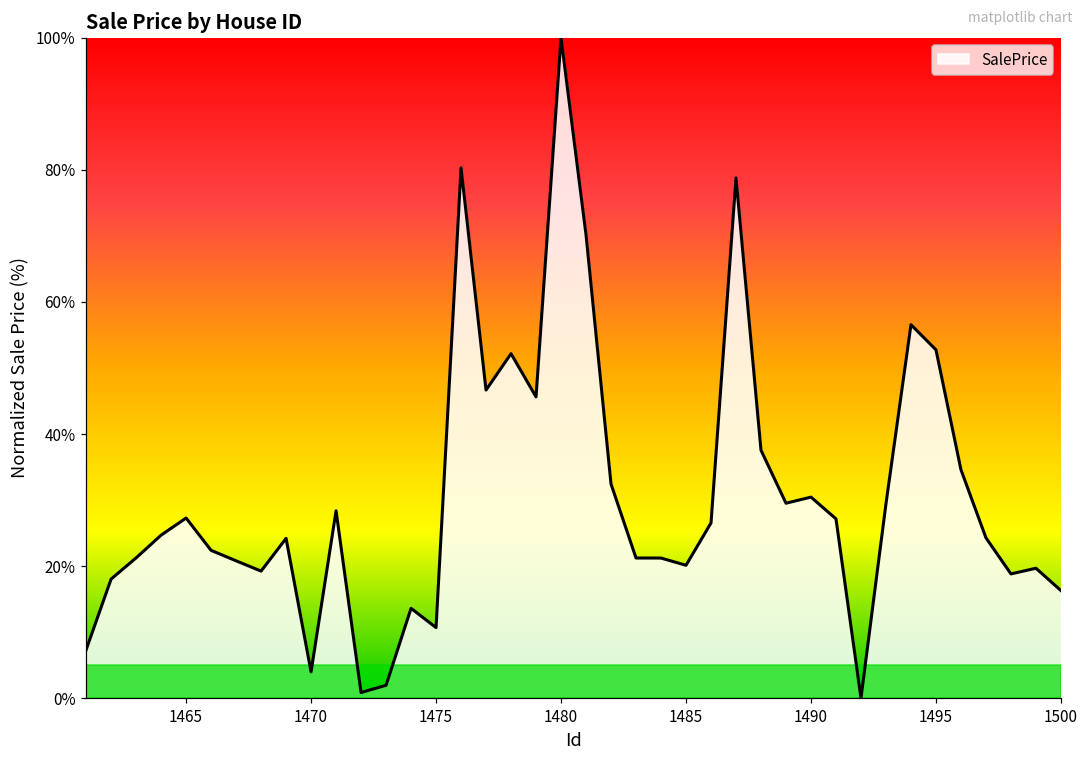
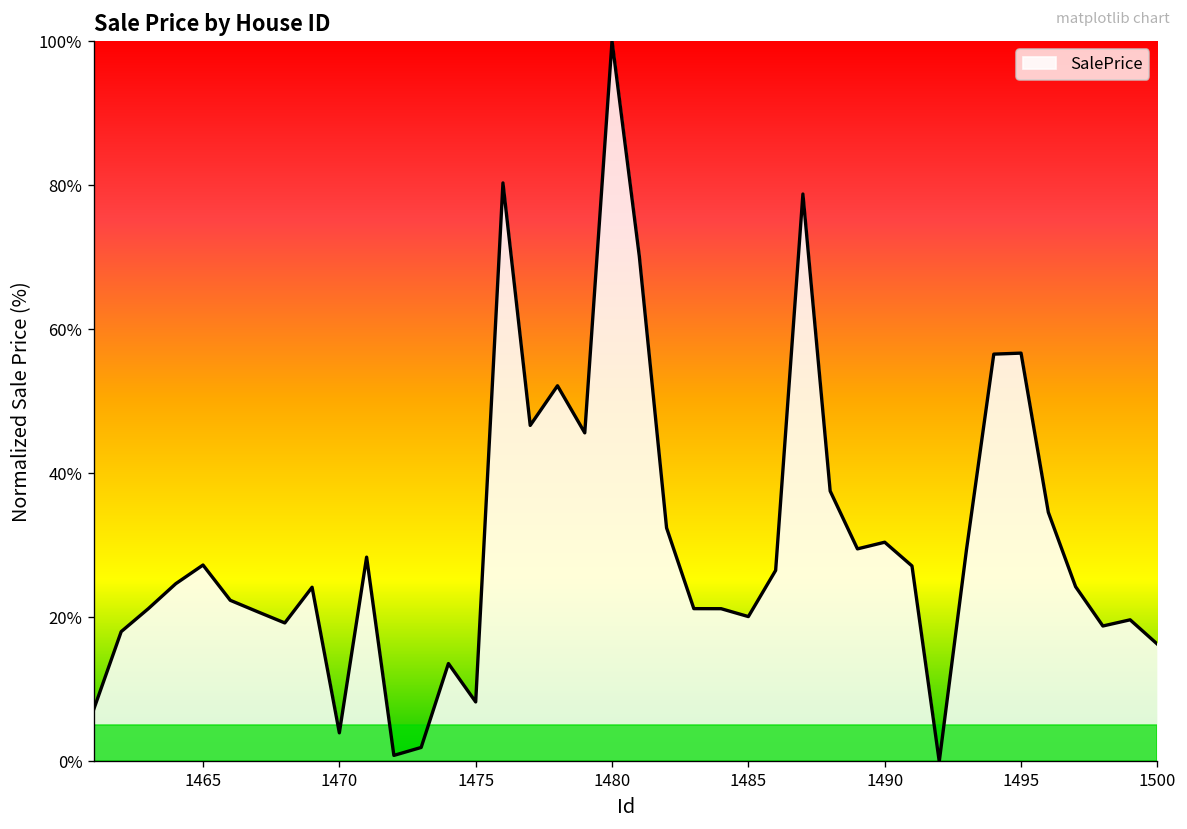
1475: 11% -> 8%
1495: 53% -> 57%
